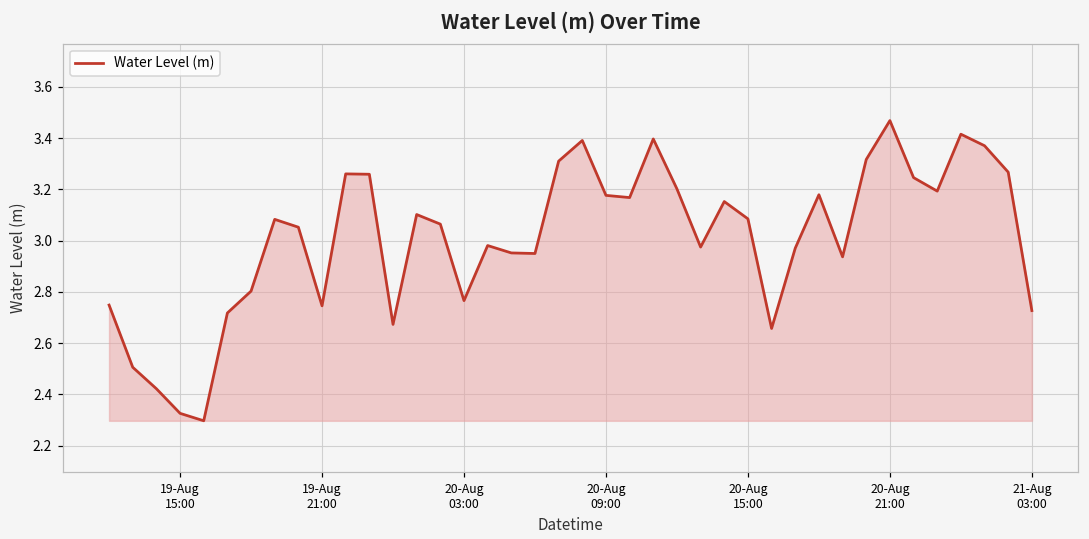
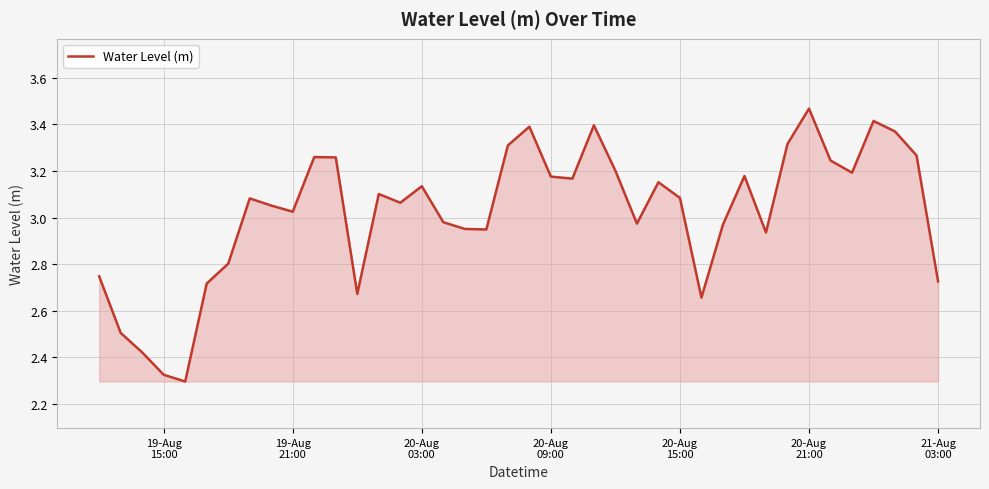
19-Aug 21:00: 2.75 -> 3.03
20-Aug 03:00: 2.77 -> 3.14
